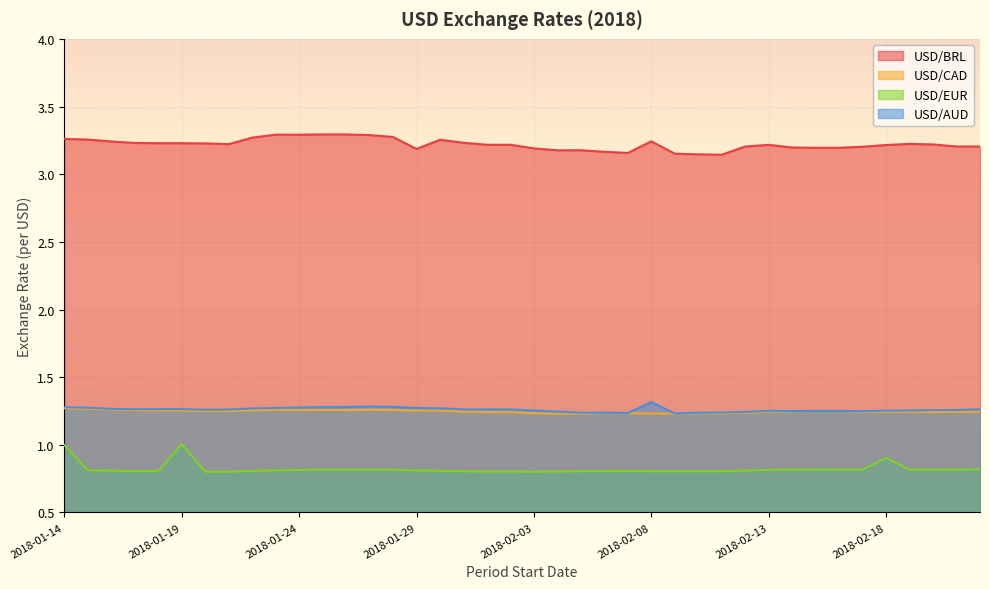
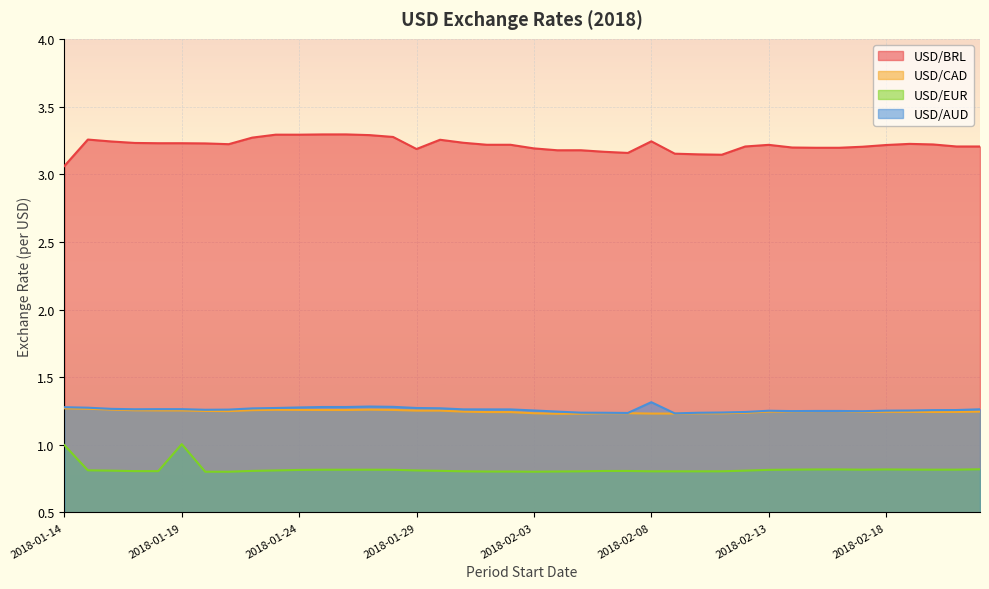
USD/BRL, 2018-01-14: 3.26 -> 3.06
USD/EUR, 2018-02-18: 0.90 -> 0.82
